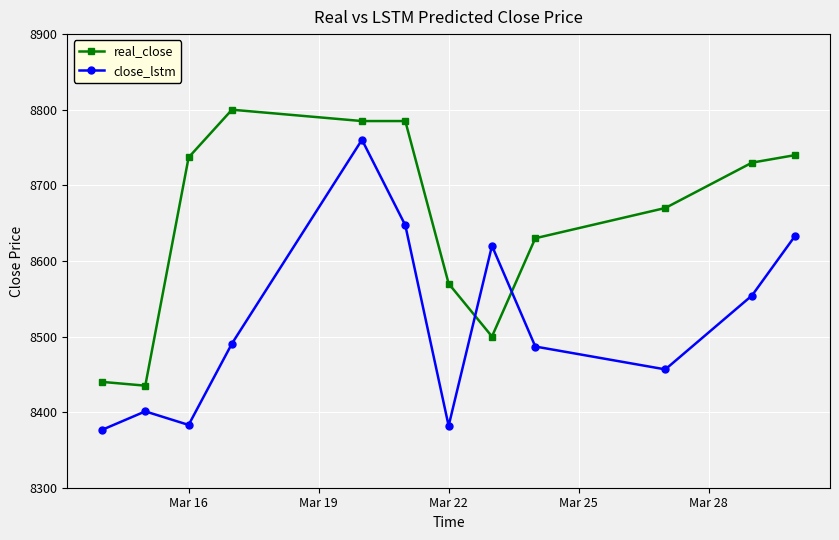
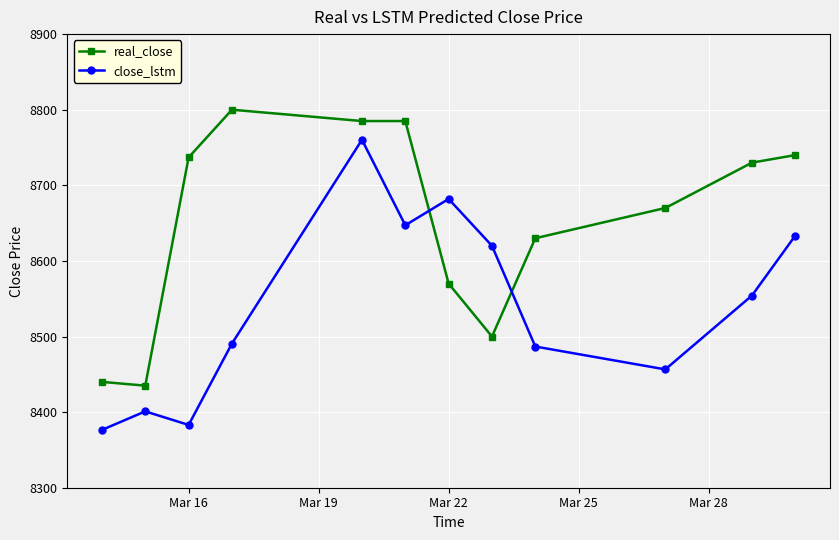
close_lstm, Mar 22: 8380 -> 8680
